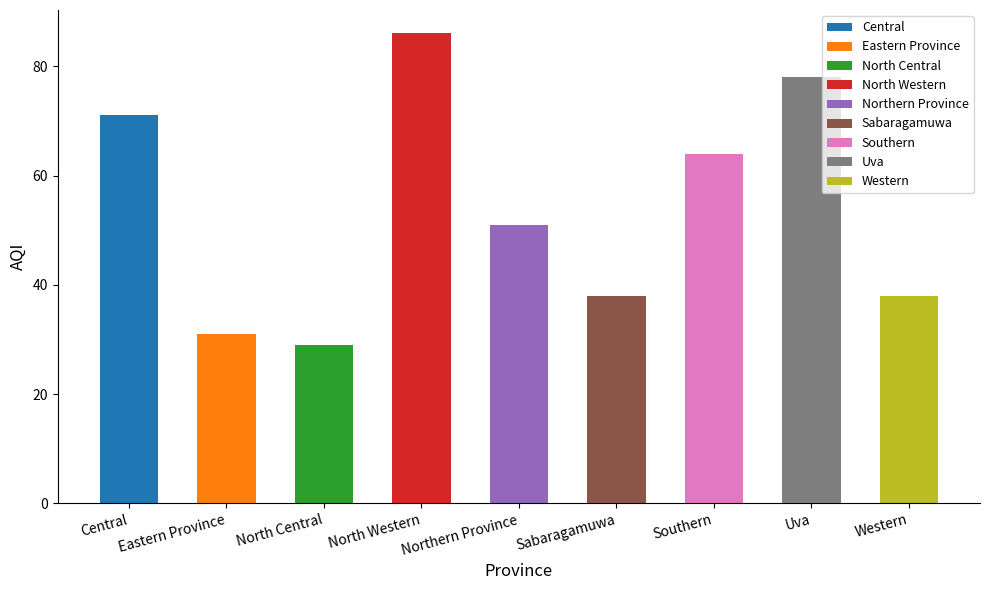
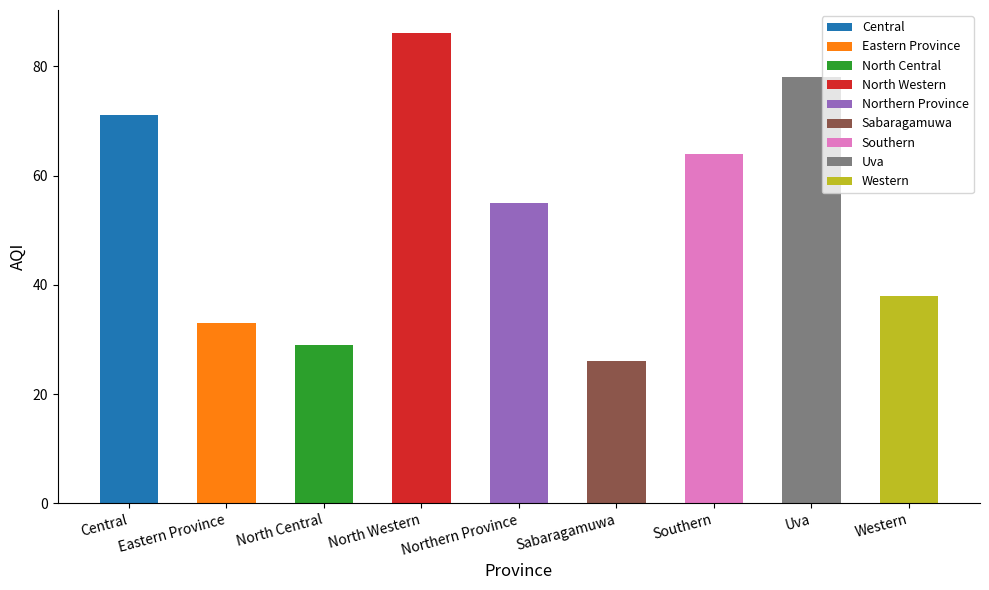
Eastern Province: 31 -> 33
Northern Province: 51 -> 55
Sabaragamuwa: 38 -> 26
